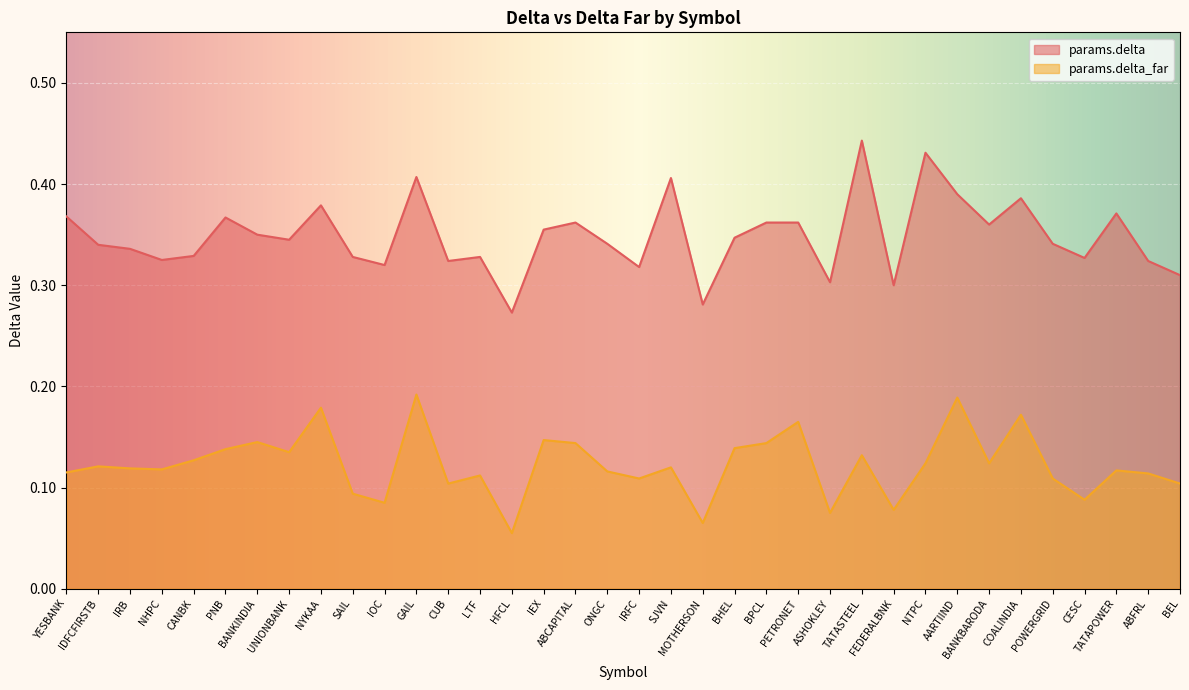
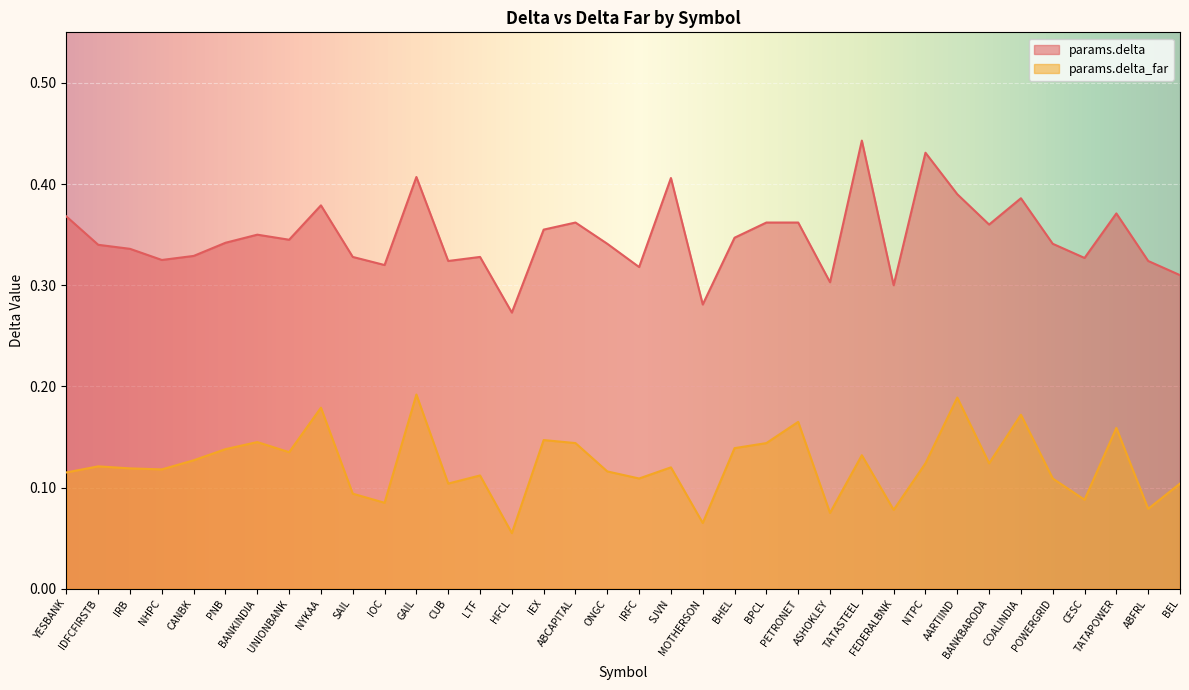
params.delta, PNB: 0.367 -> 0.342
params.delta_far, TATAPOWER: 0.117 -> 0.159
params.delta_far, ABFRL: 0.114 -> 0.079
